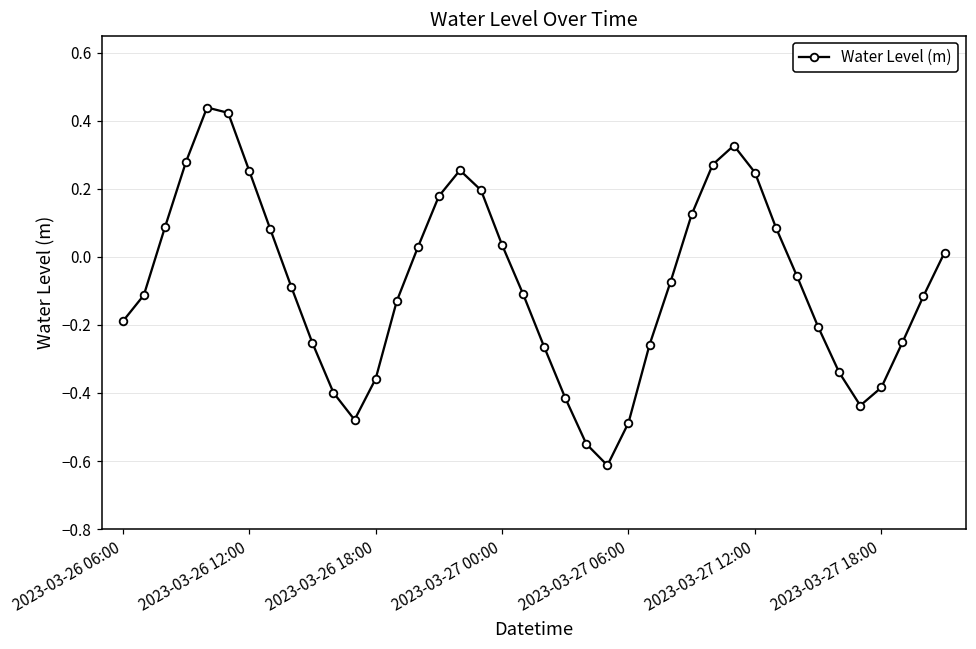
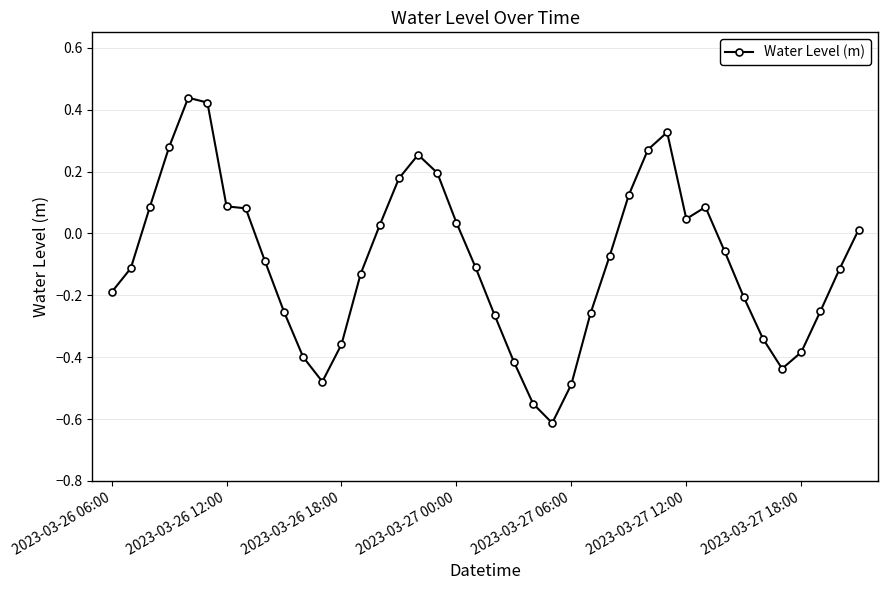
2023-03-26 12:00: 0.25 -> 0.09
2023-03-27 12:00: 0.25 -> 0.05
